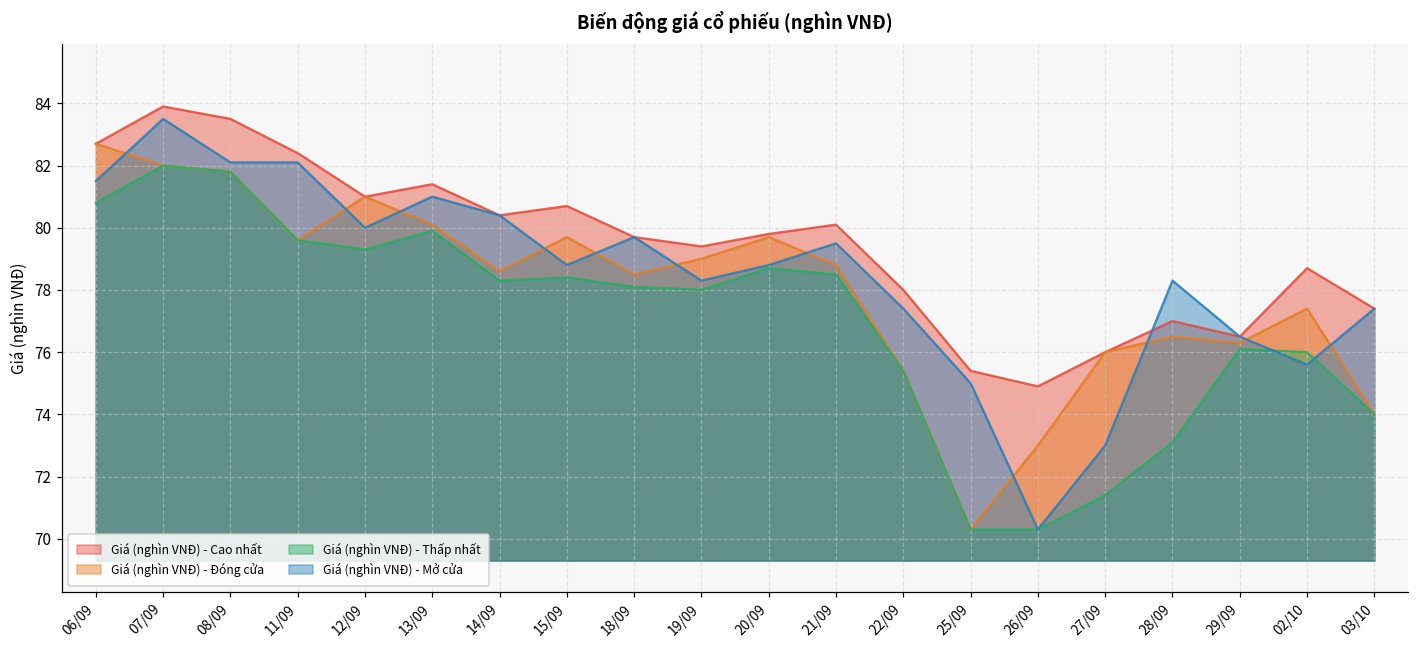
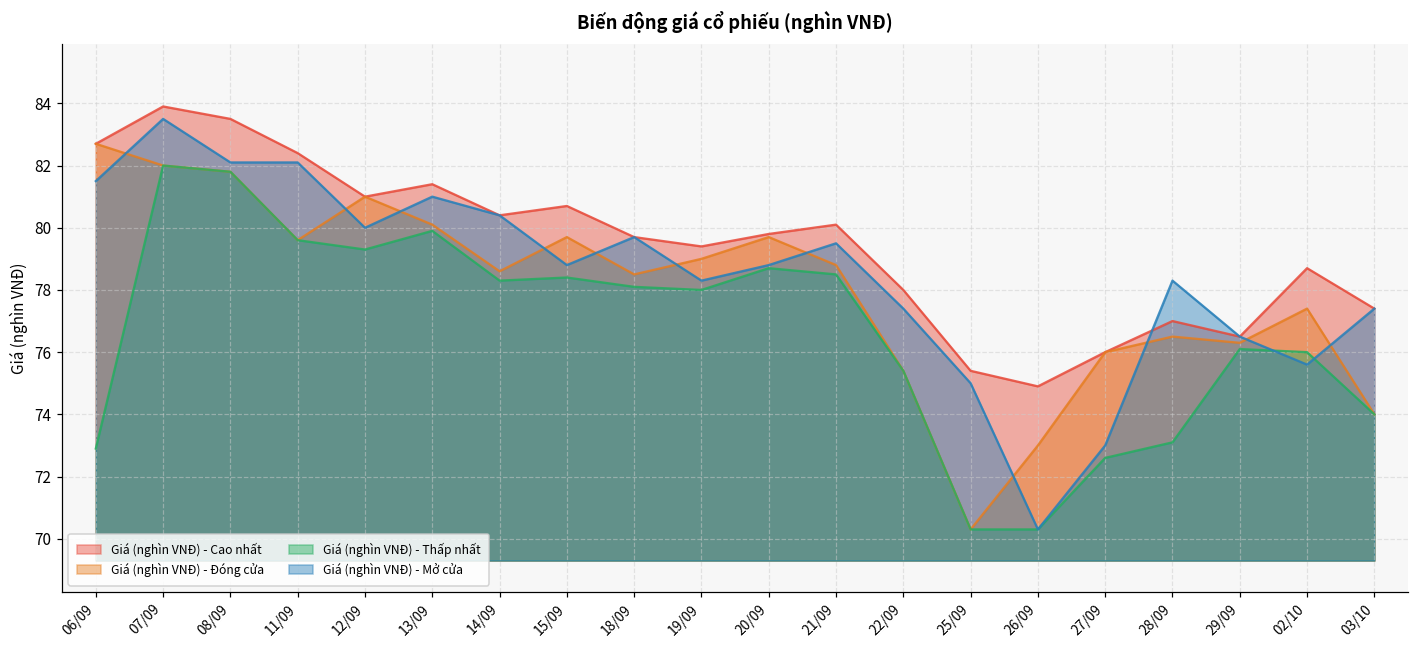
Giá (nghìn VNĐ) - Thấp nhất, 06/09: 80.8 -> 72.9
Giá (nghìn VNĐ) - Thấp nhất, 27/09: 71.4 -> 72.6
